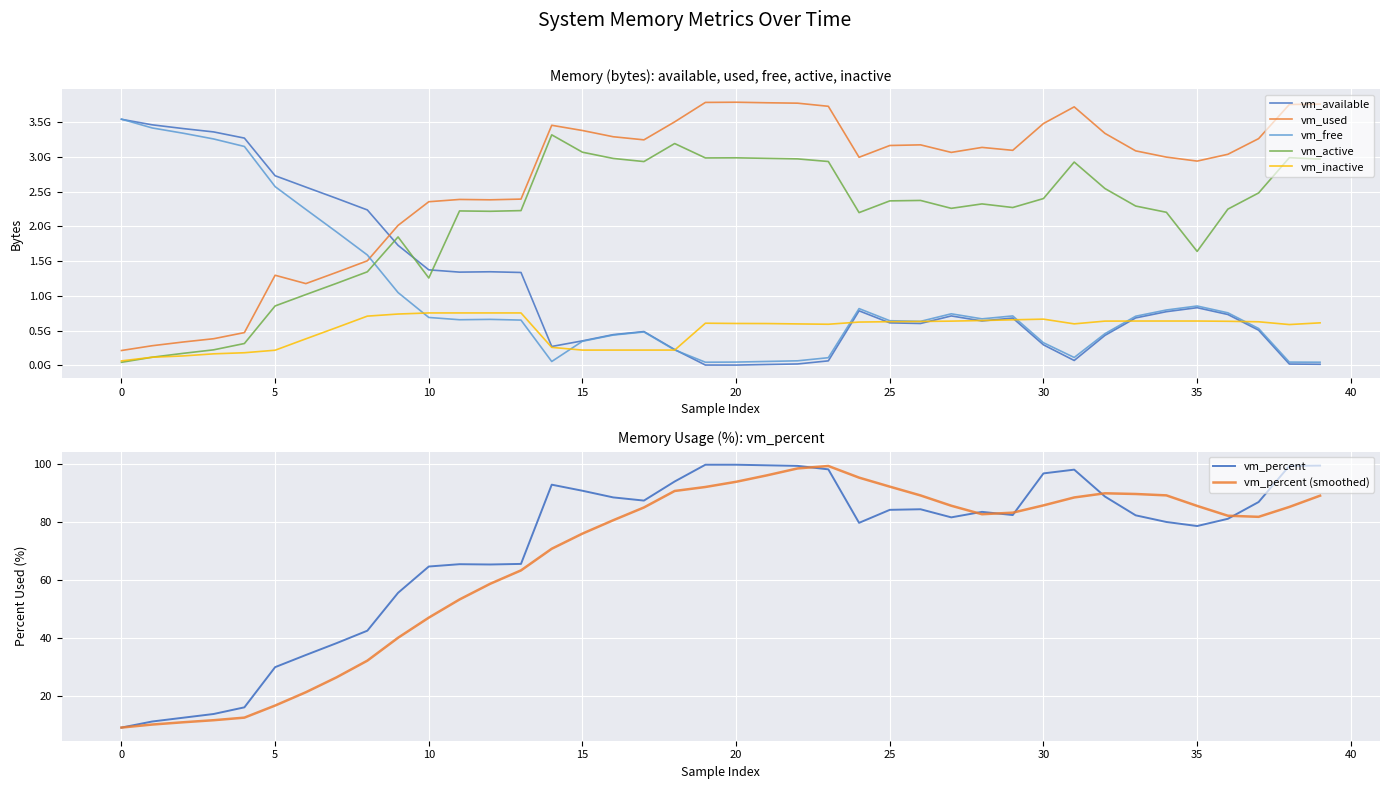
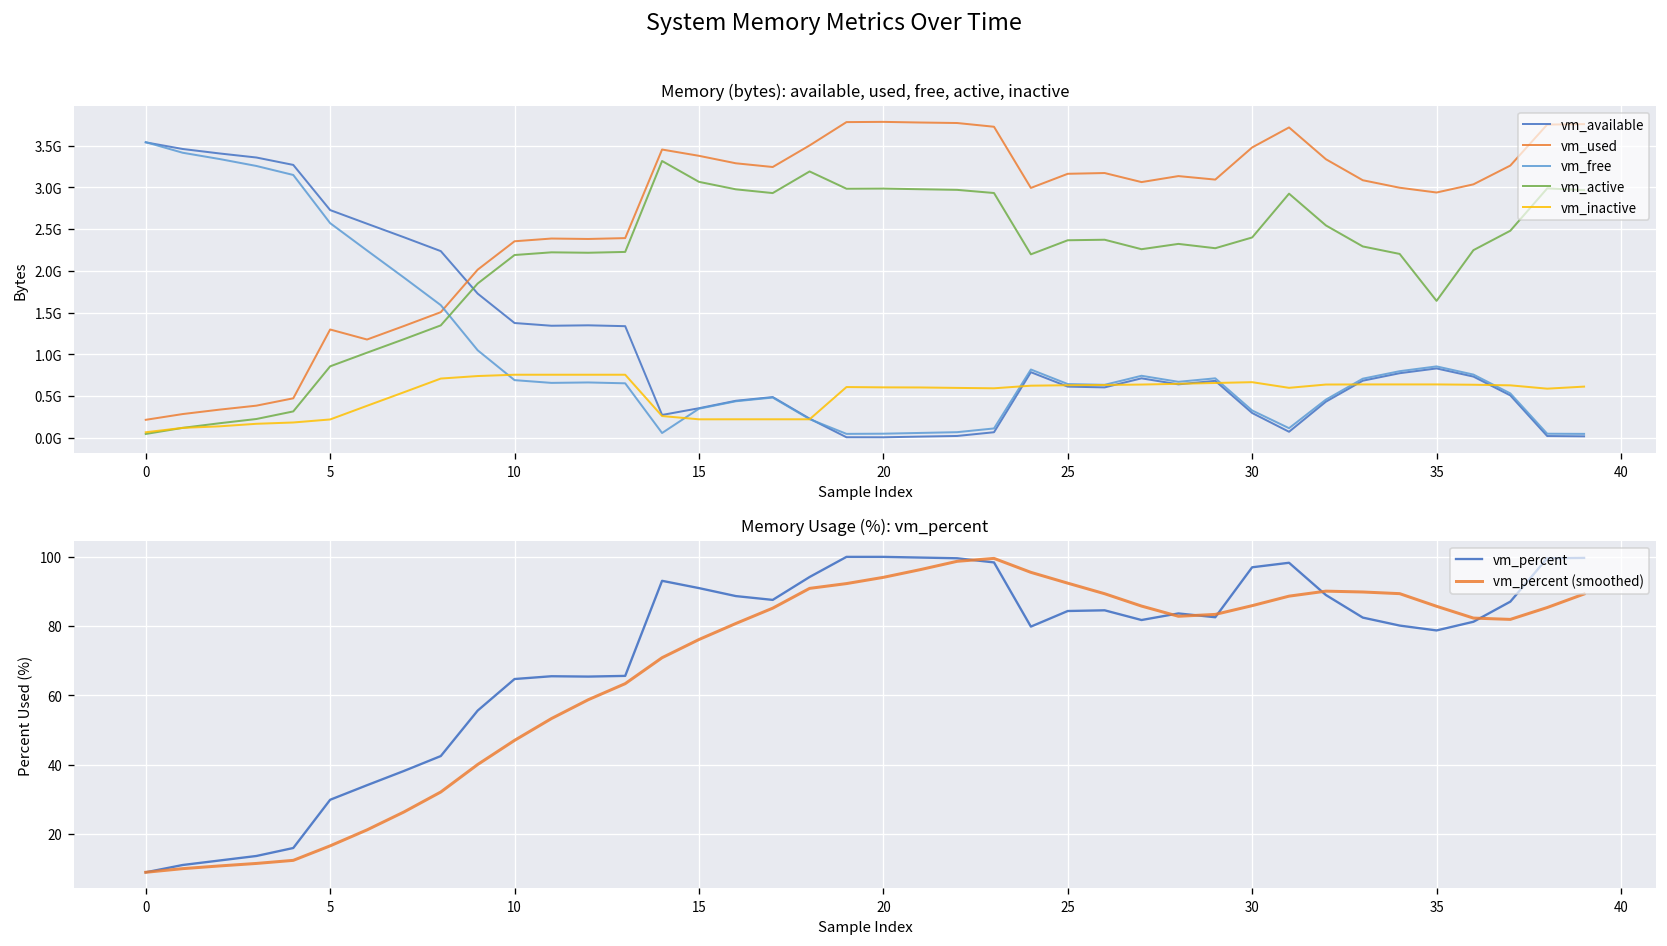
Memory (bytes): available, used, free, active, inactive, vm_active, 10: 1300000000 -> 2200000000
